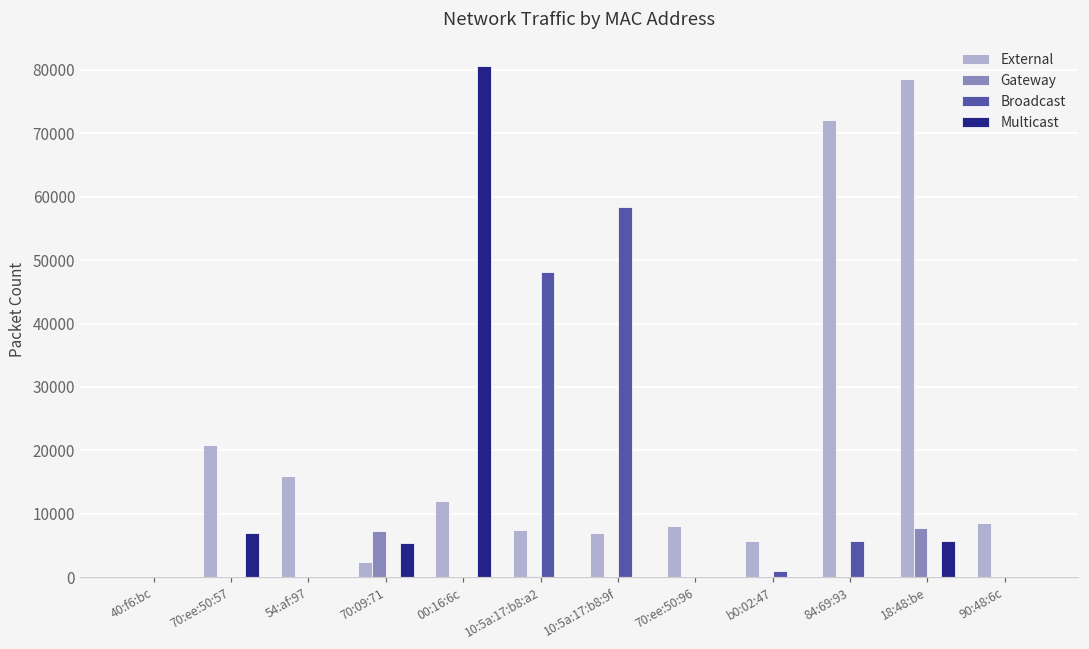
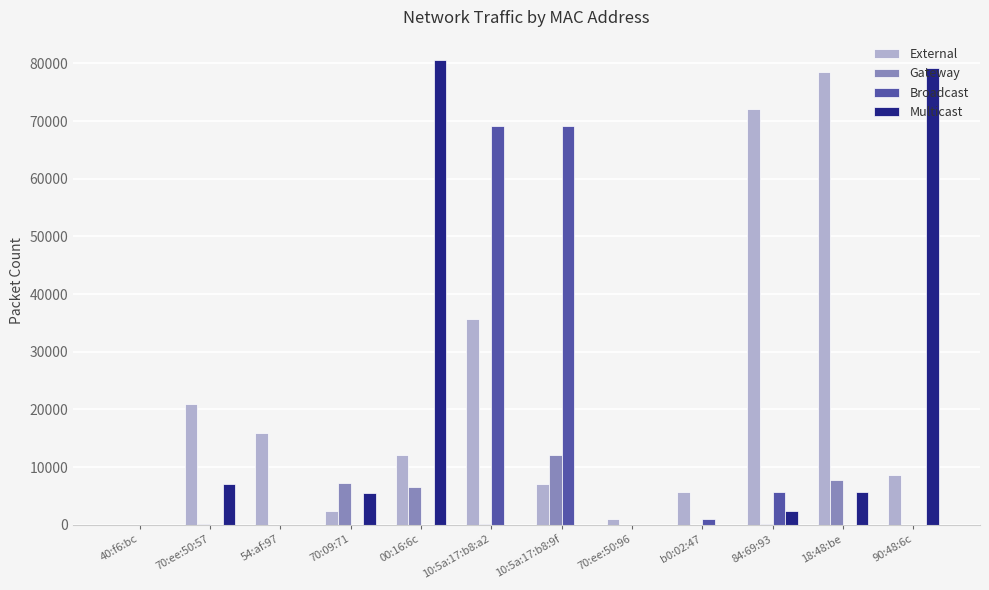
Gateway, 00:16:6c: 0 -> 7000
External, 10:5a:17:b8:a2: 7000 -> 36000
Broadcast, 10:5a:17:b8:a2: 48000 -> 69000
Gateway, 10:5a:17:b8:9f: 0 -> 12000
Broadcast, 10:5a:17:b8:9f: 58000 -> 69000
External, 70:ee:50:96: 8000 -> 1000
Multicast, 84:69:93: 0 -> 2000
Multicast, 90:48:6c: 0 -> 79000
